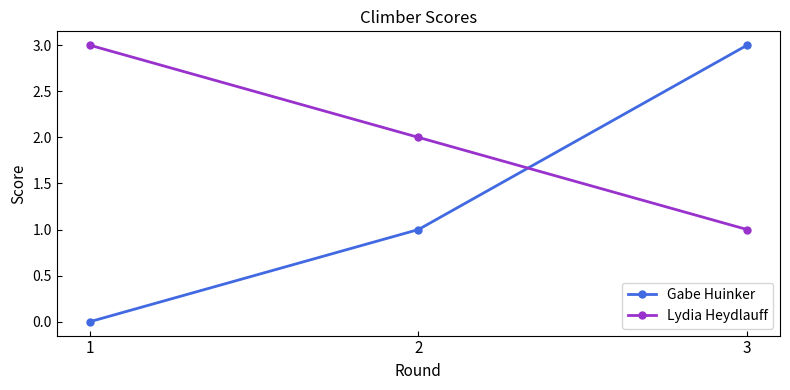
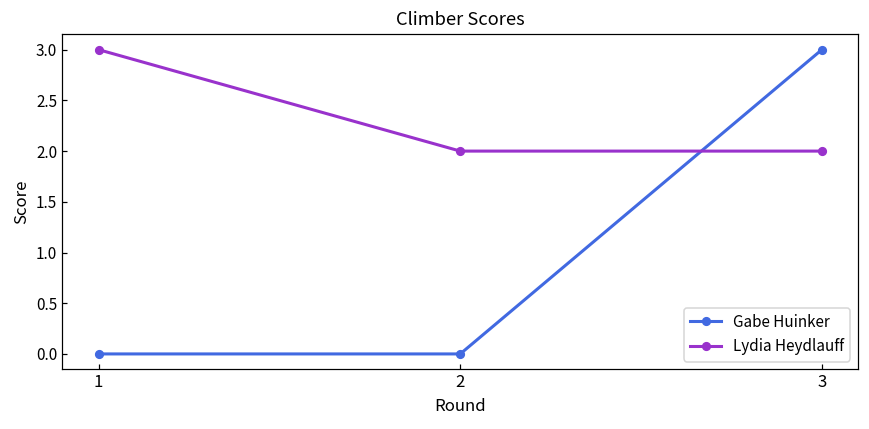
Gabe Huinker, 2: 1 -> 0
Lydia Heydlauff, 3: 1 -> 2
